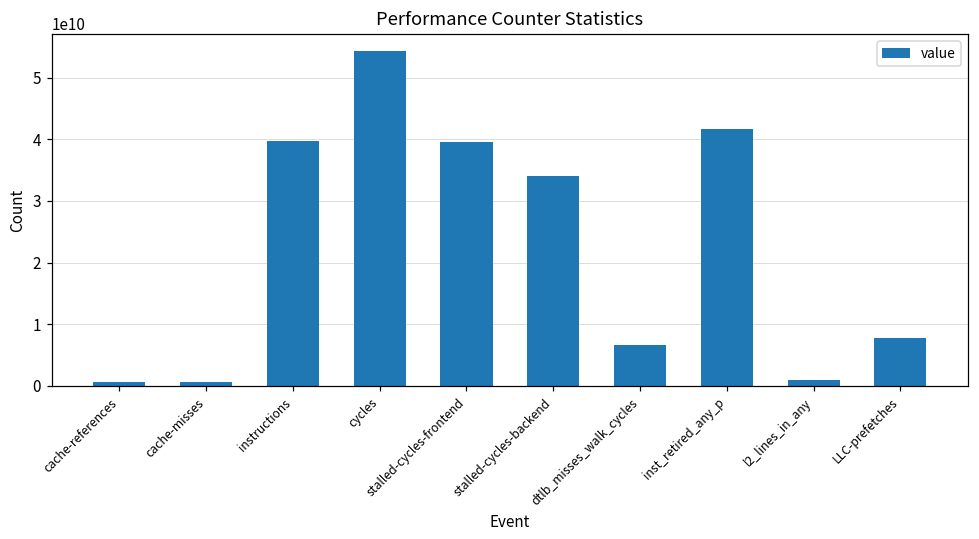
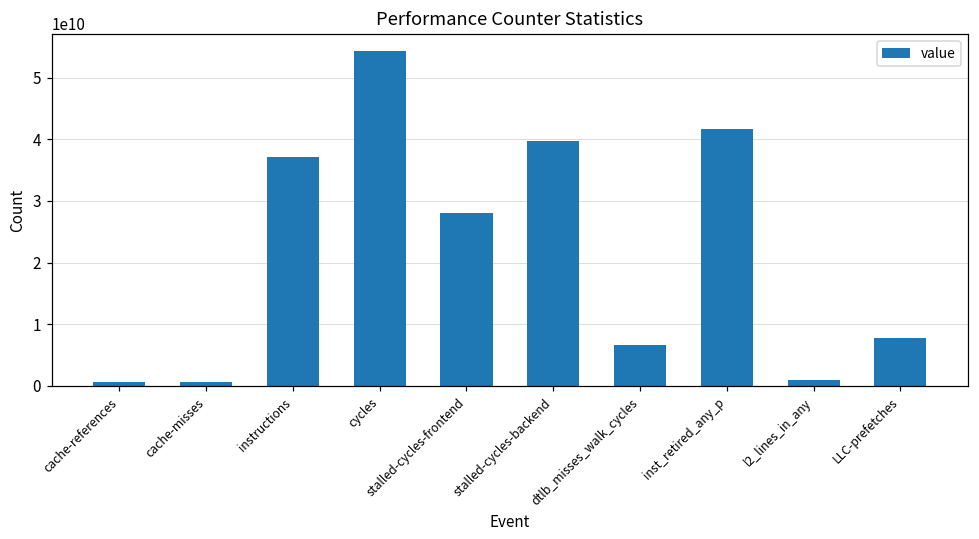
instructions: 40000000000 -> 37000000000
stalled-cycles-frontend: 40000000000 -> 28000000000
stalled-cycles-backend: 34000000000 -> 40000000000
